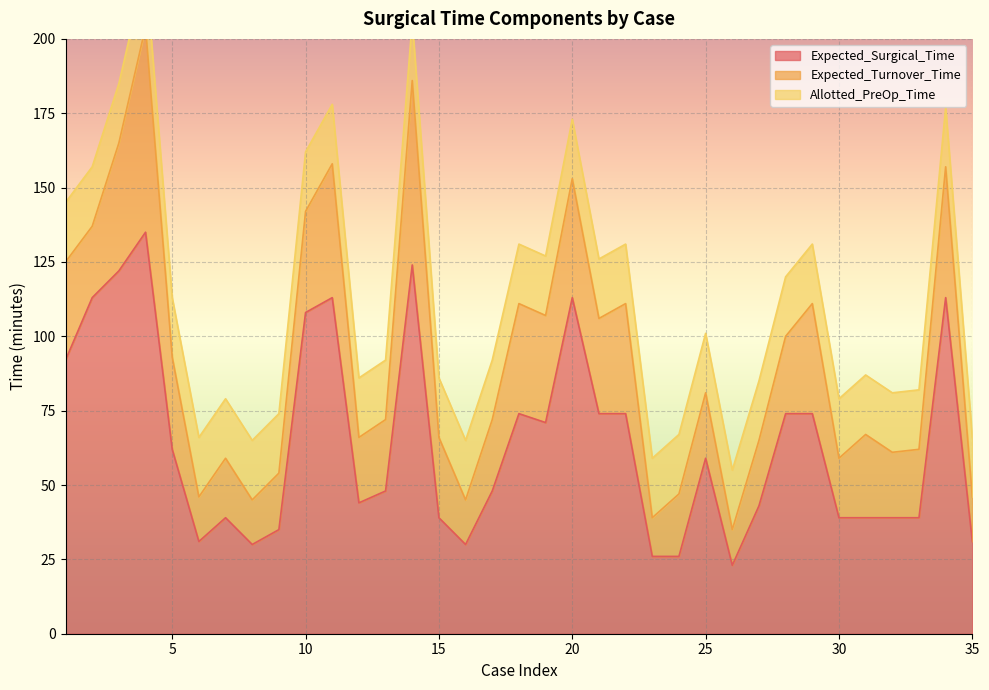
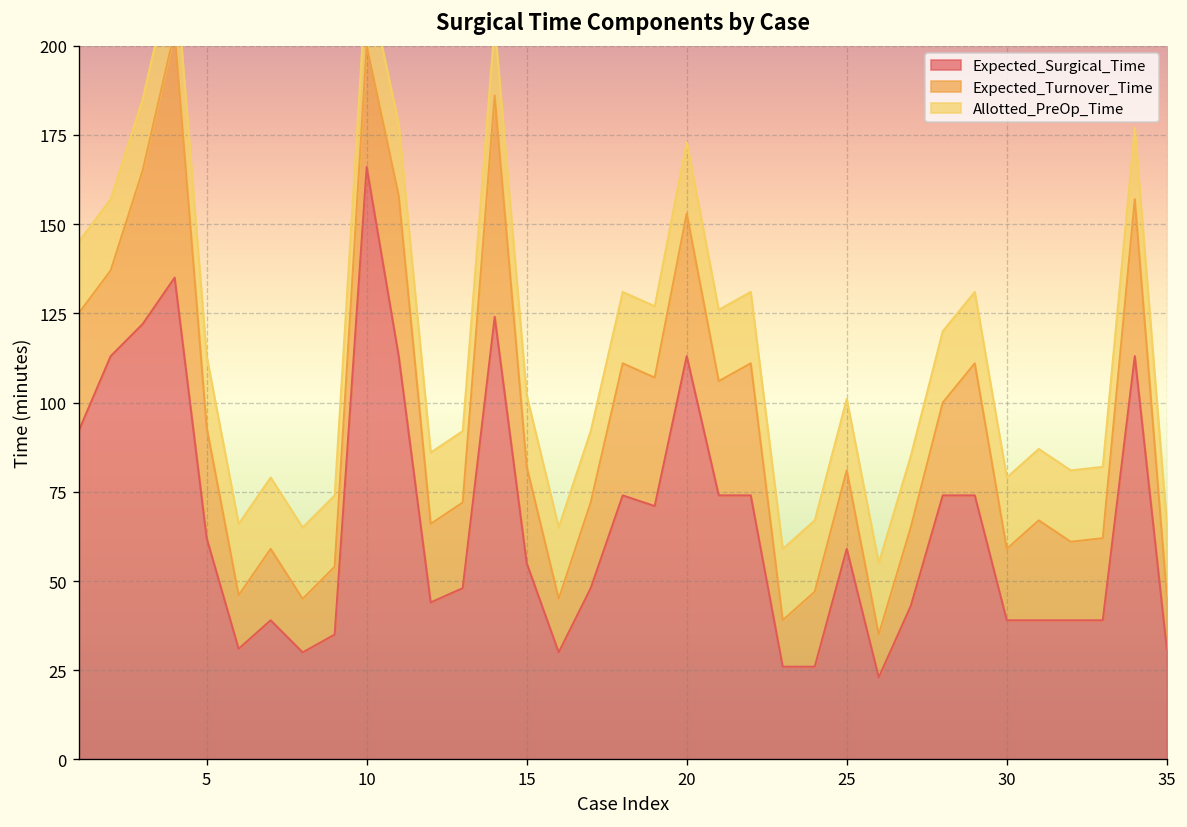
Expected_Surgical_Time, 10: 108 -> 166
Expected_Surgical_Time, 15: 39 -> 55
